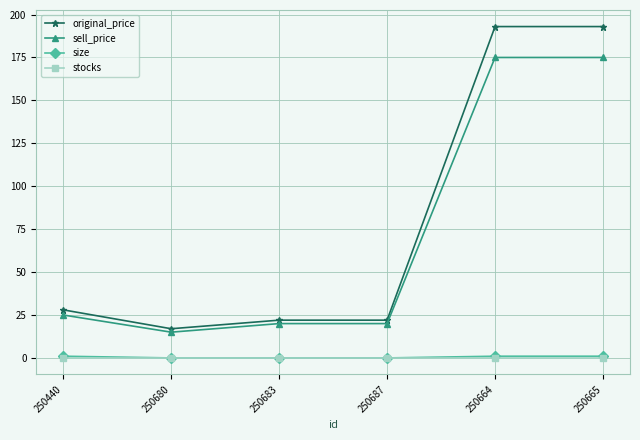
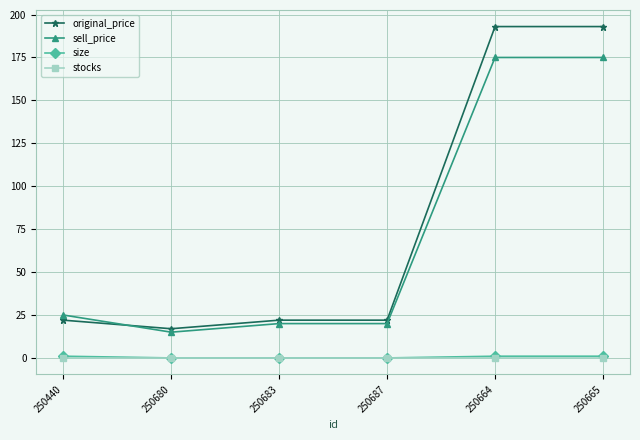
original_price, 250440: 28 -> 22
